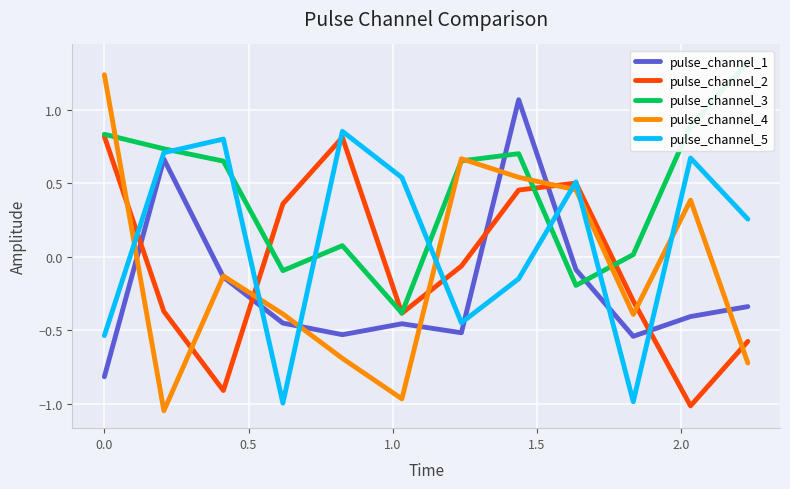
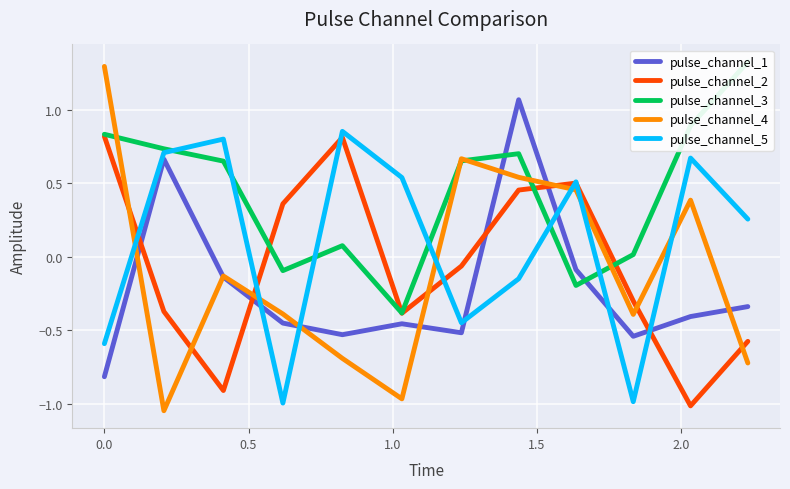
pulse_channel_4, 0.0: 1.24 -> 1.30
pulse_channel_5, 0.0: -0.54 -> -0.59
